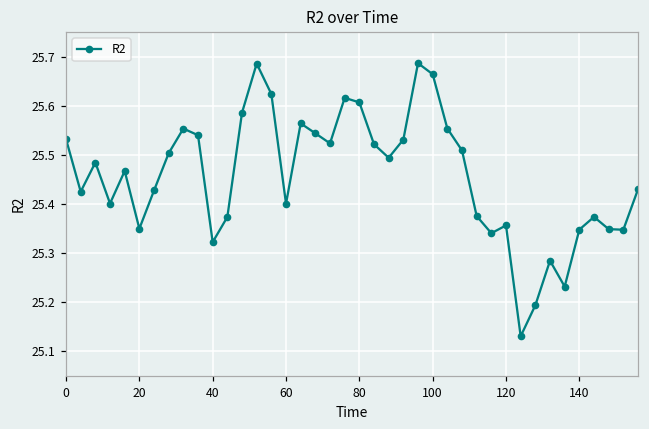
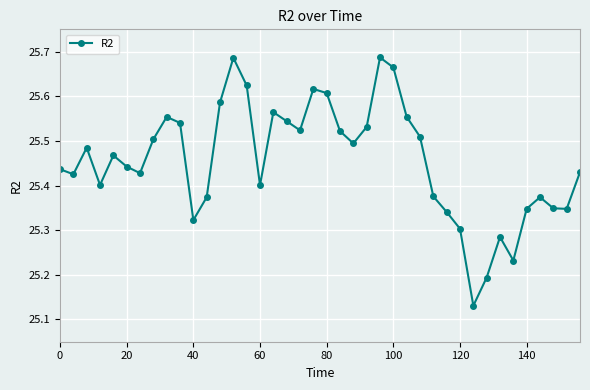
0: 25.53 -> 25.44
20: 25.35 -> 25.44
120: 25.36 -> 25.30
